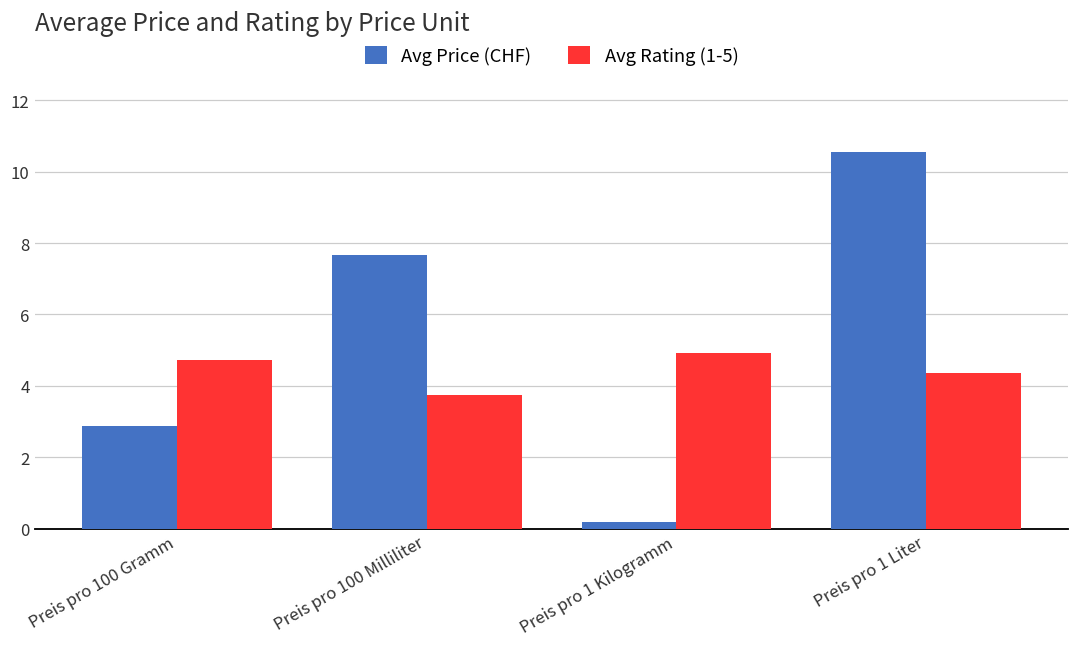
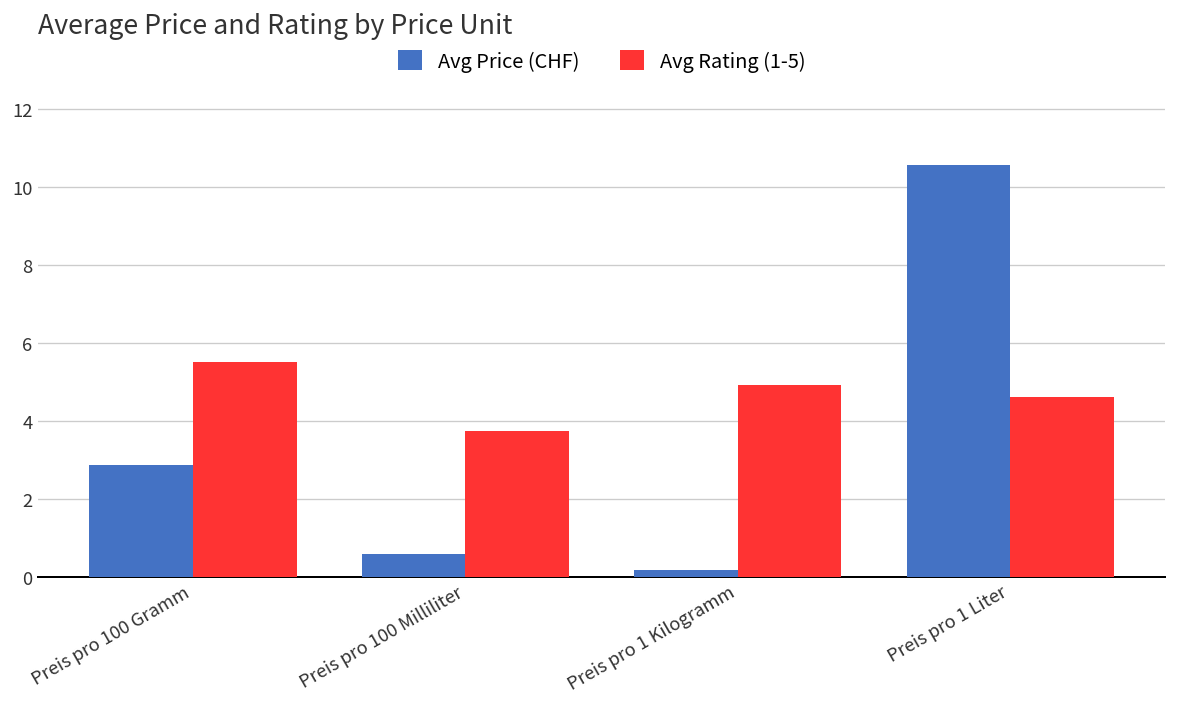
Avg Rating (1-5), Preis pro 100 Gramm: 4.7 -> 5.5
Avg Price (CHF), Preis pro 100 Milliliter: 7.7 -> 0.6
Avg Rating (1-5), Preis pro 1 Liter: 4.4 -> 4.6
